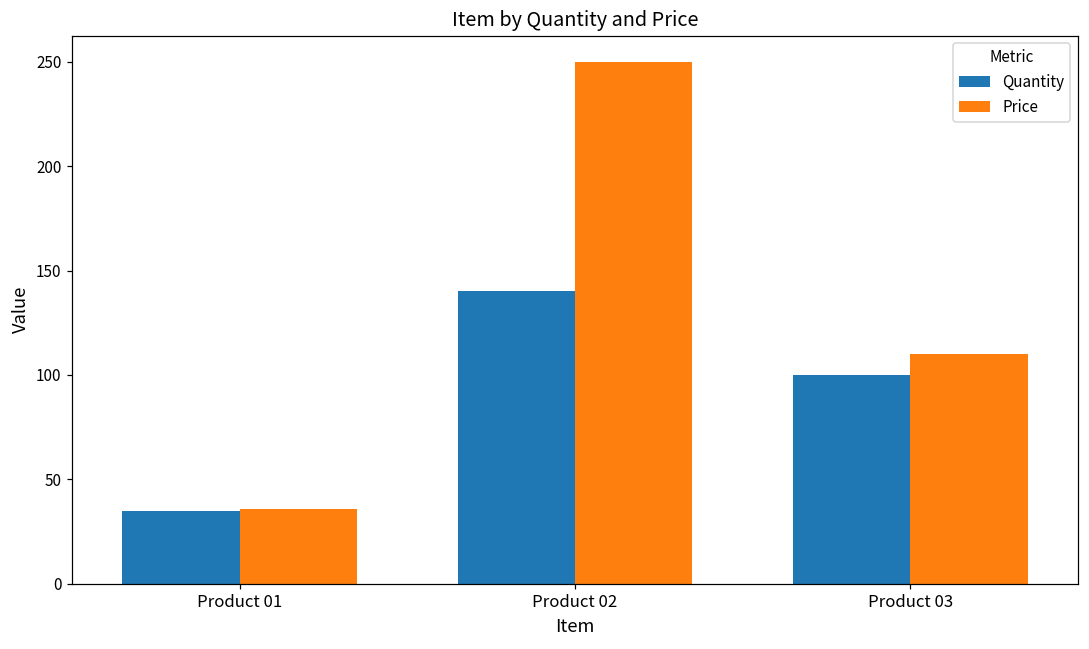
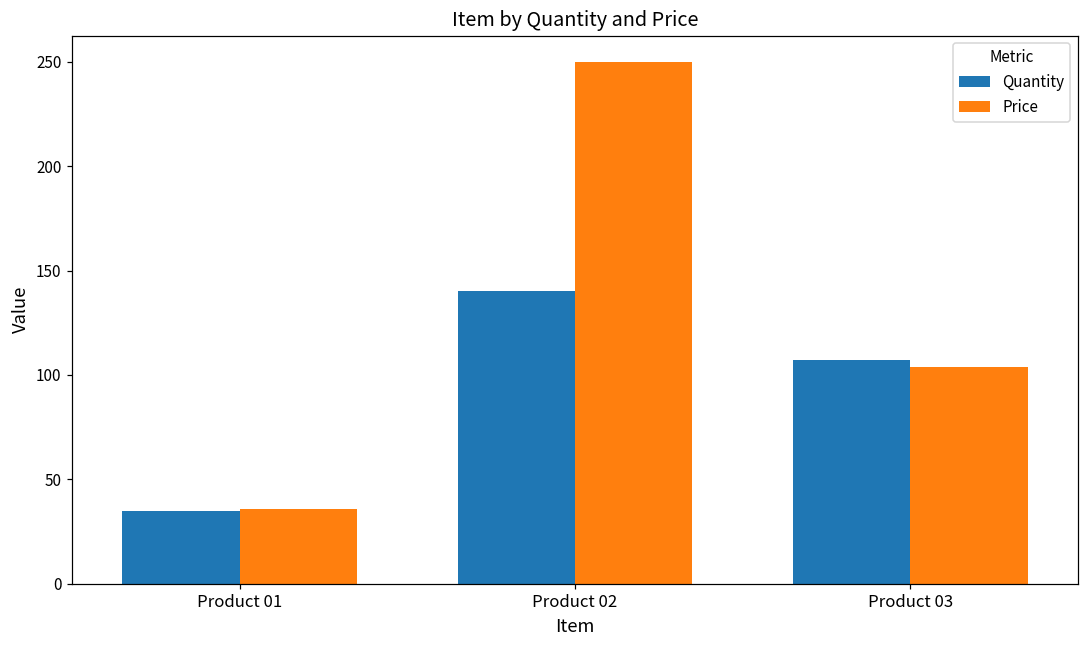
Quantity, Product 03: 100 -> 107
Price, Product 03: 110 -> 104
